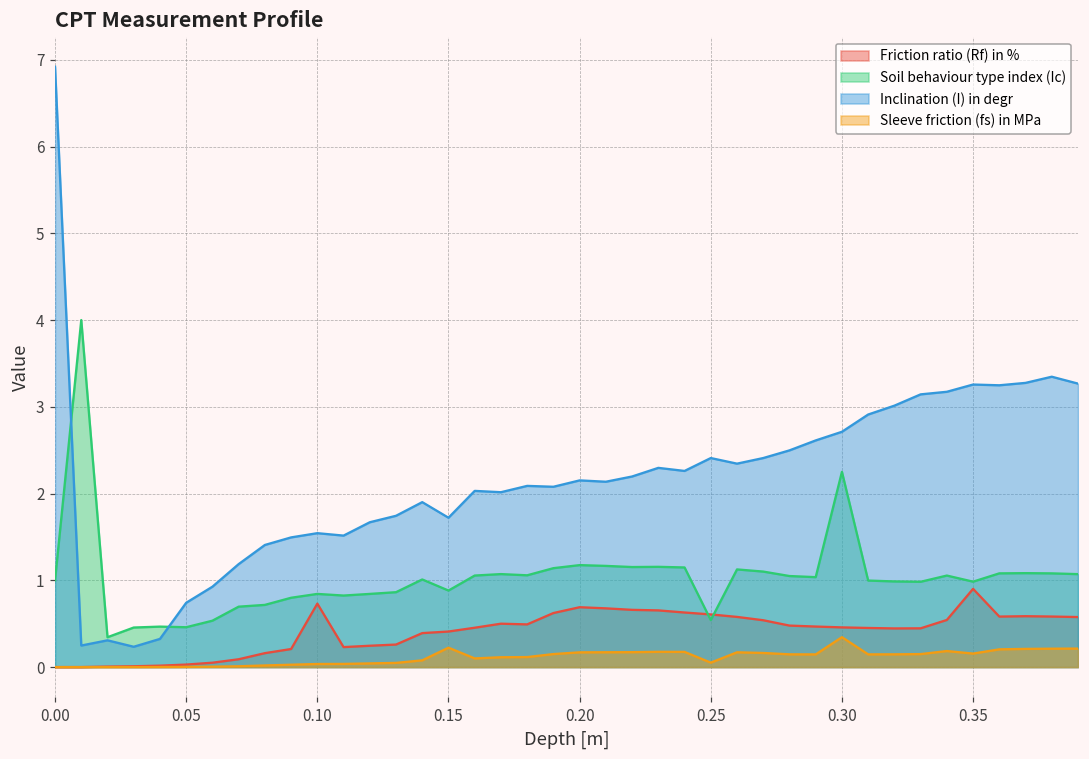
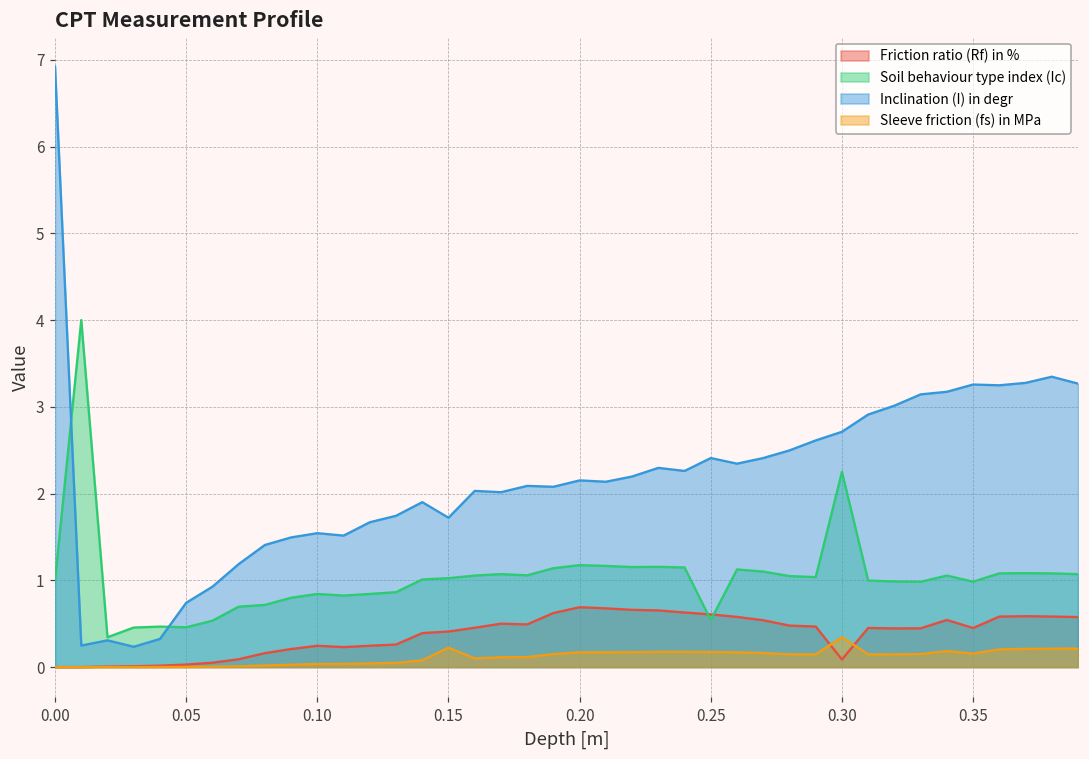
Friction ratio (Rf) in %, 0.10: 0.7 -> 0.2
Soil behaviour type index (Ic), 0.15: 0.9 -> 1.0
Sleeve friction (fs) in MPa, 0.25: 0.1 -> 0.2
Friction ratio (Rf) in %, 0.30: 0.5 -> 0.1
Friction ratio (Rf) in %, 0.35: 0.9 -> 0.5
